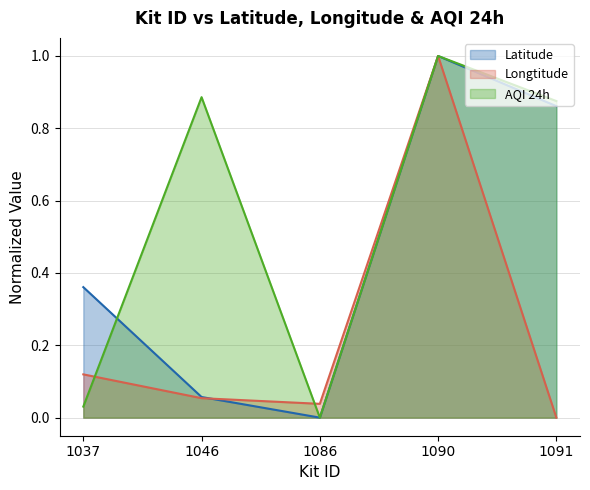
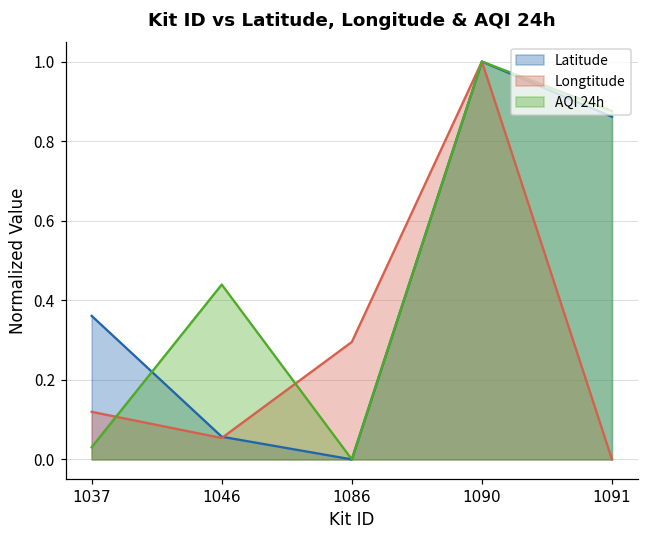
AQI 24h, 1046: 0.89 -> 0.44
Longtitude, 1086: 0.04 -> 0.30
